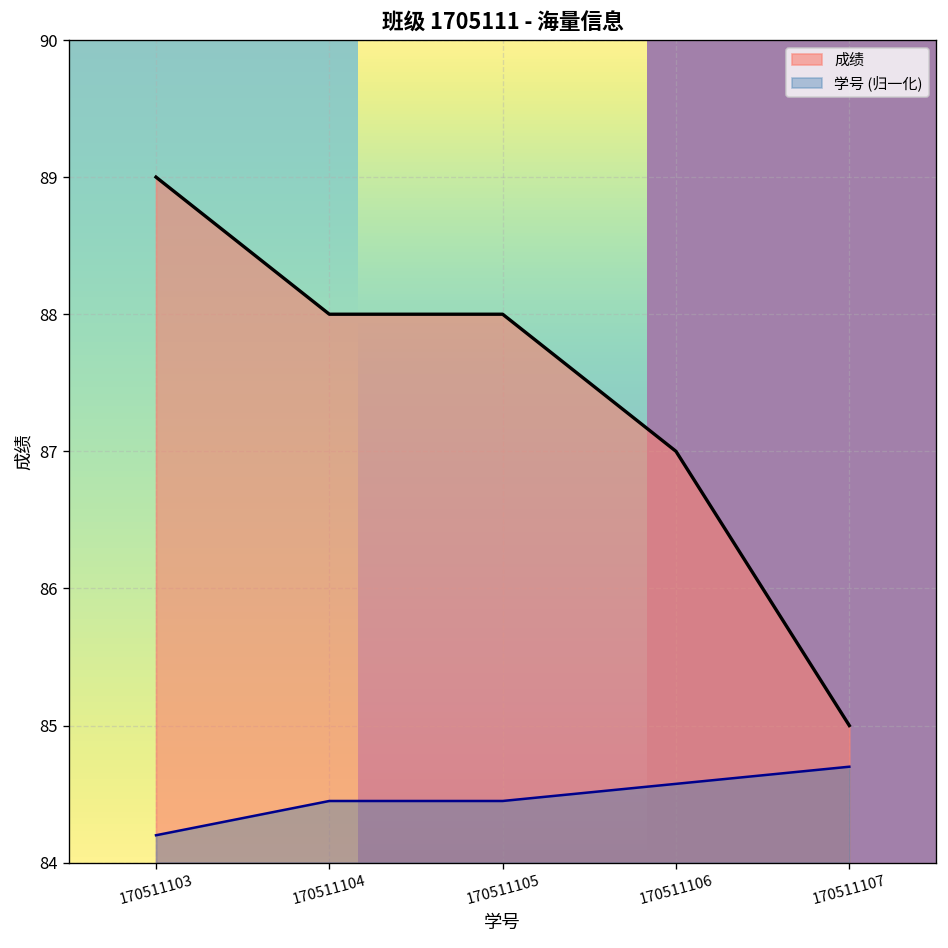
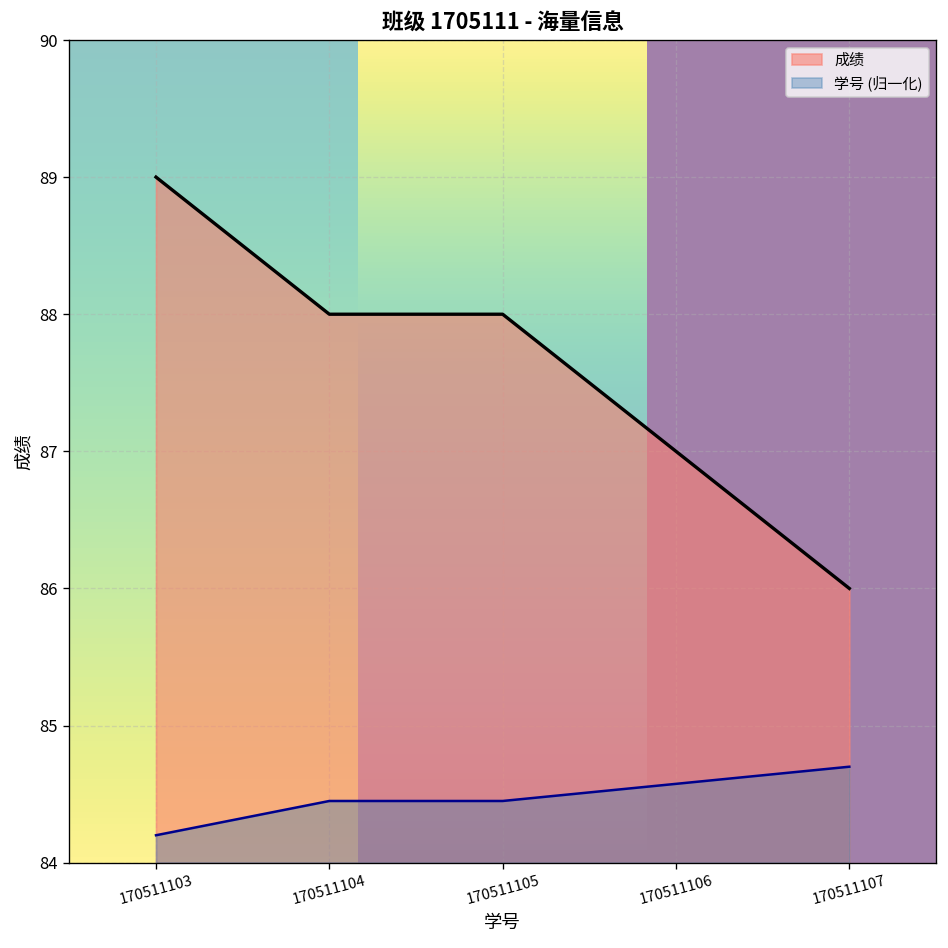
成绩, 170511107: 85 -> 86
